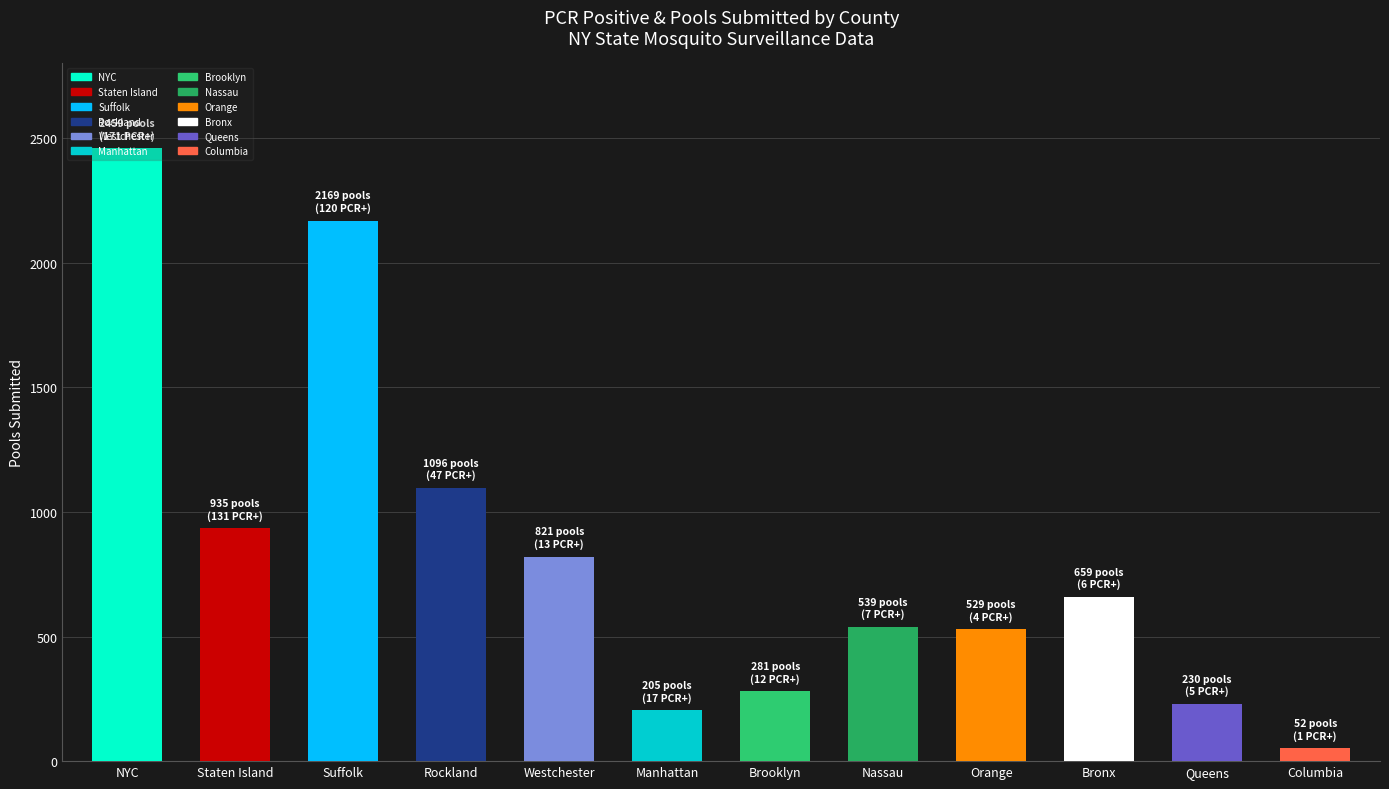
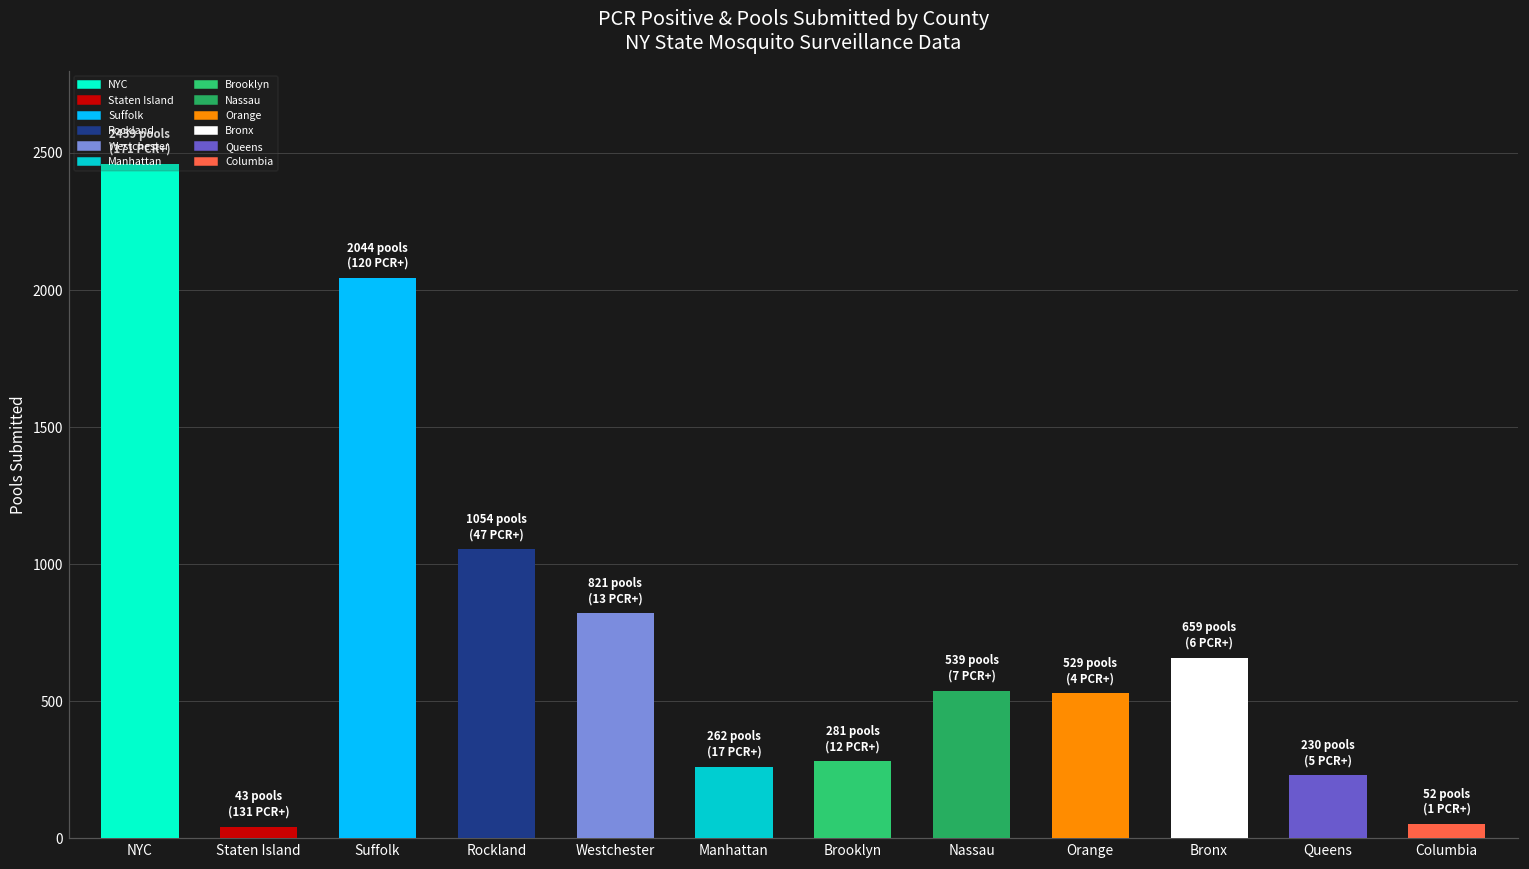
Staten Island: 935 -> 43
Suffolk: 2169 -> 2044
Rockland: 1096 -> 1054
Manhattan: 205 -> 262
